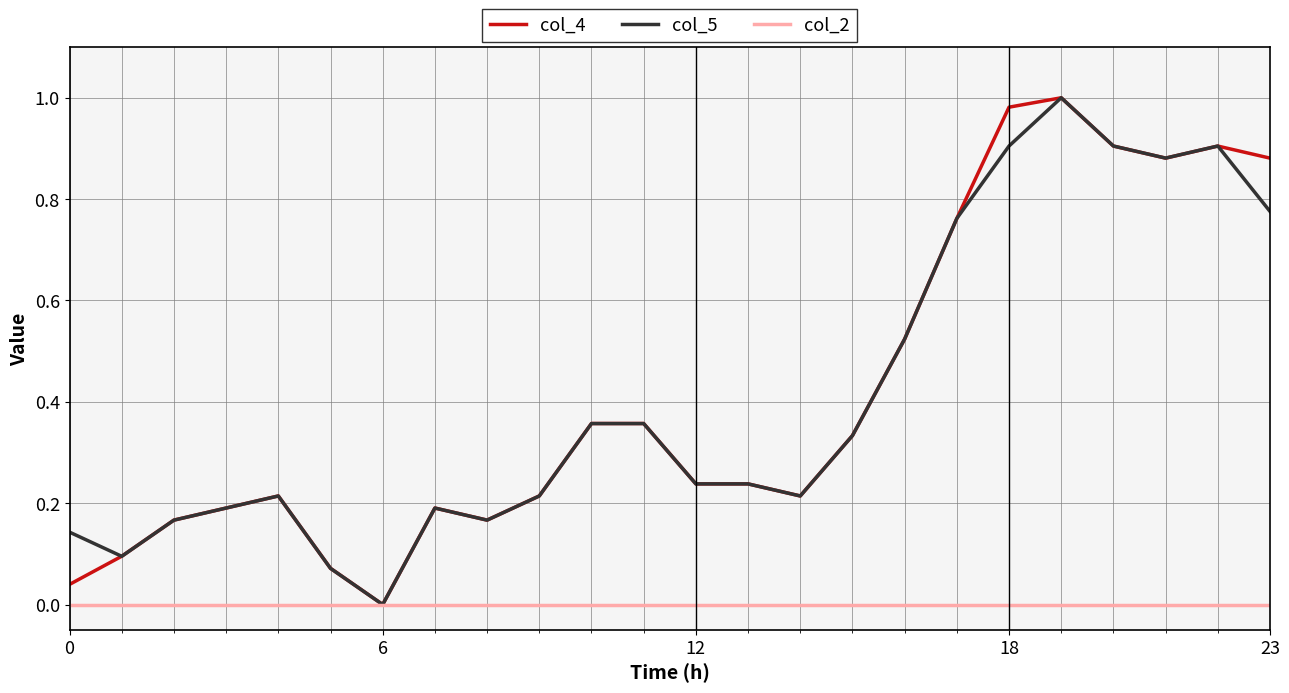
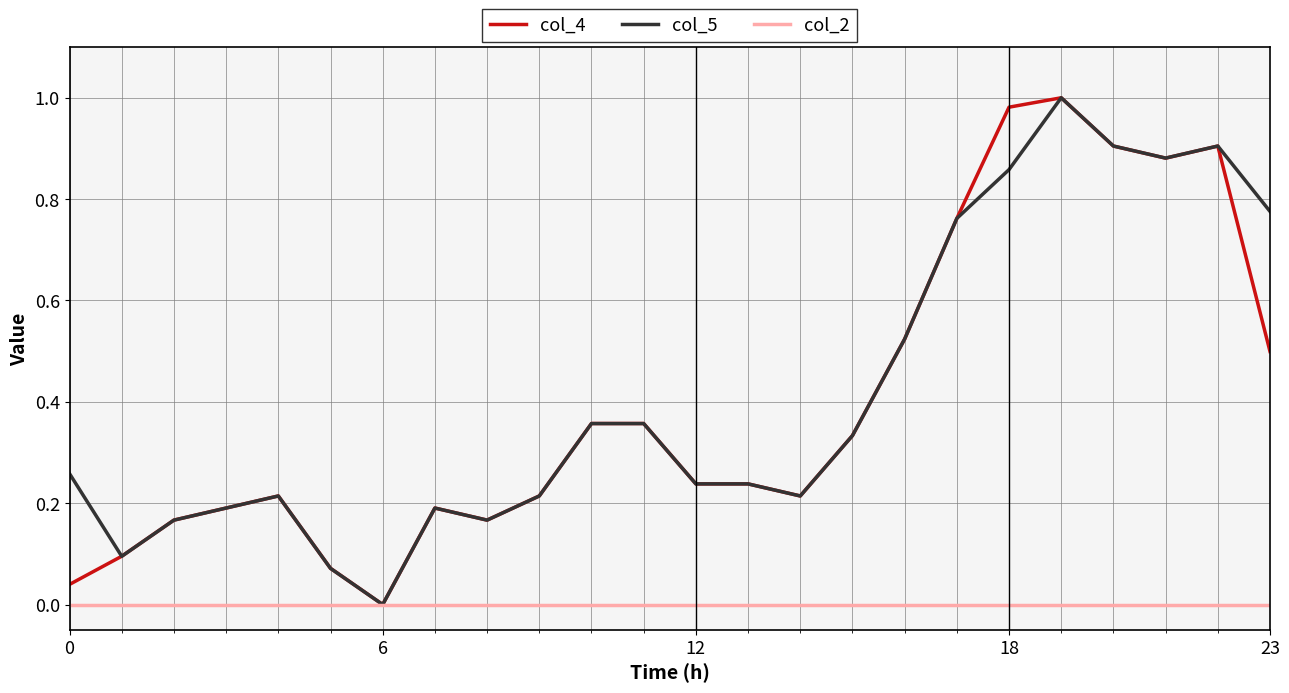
col_5, 0: 0.14 -> 0.26
col_5, 18: 0.90 -> 0.86
col_4, 23: 0.88 -> 0.50
